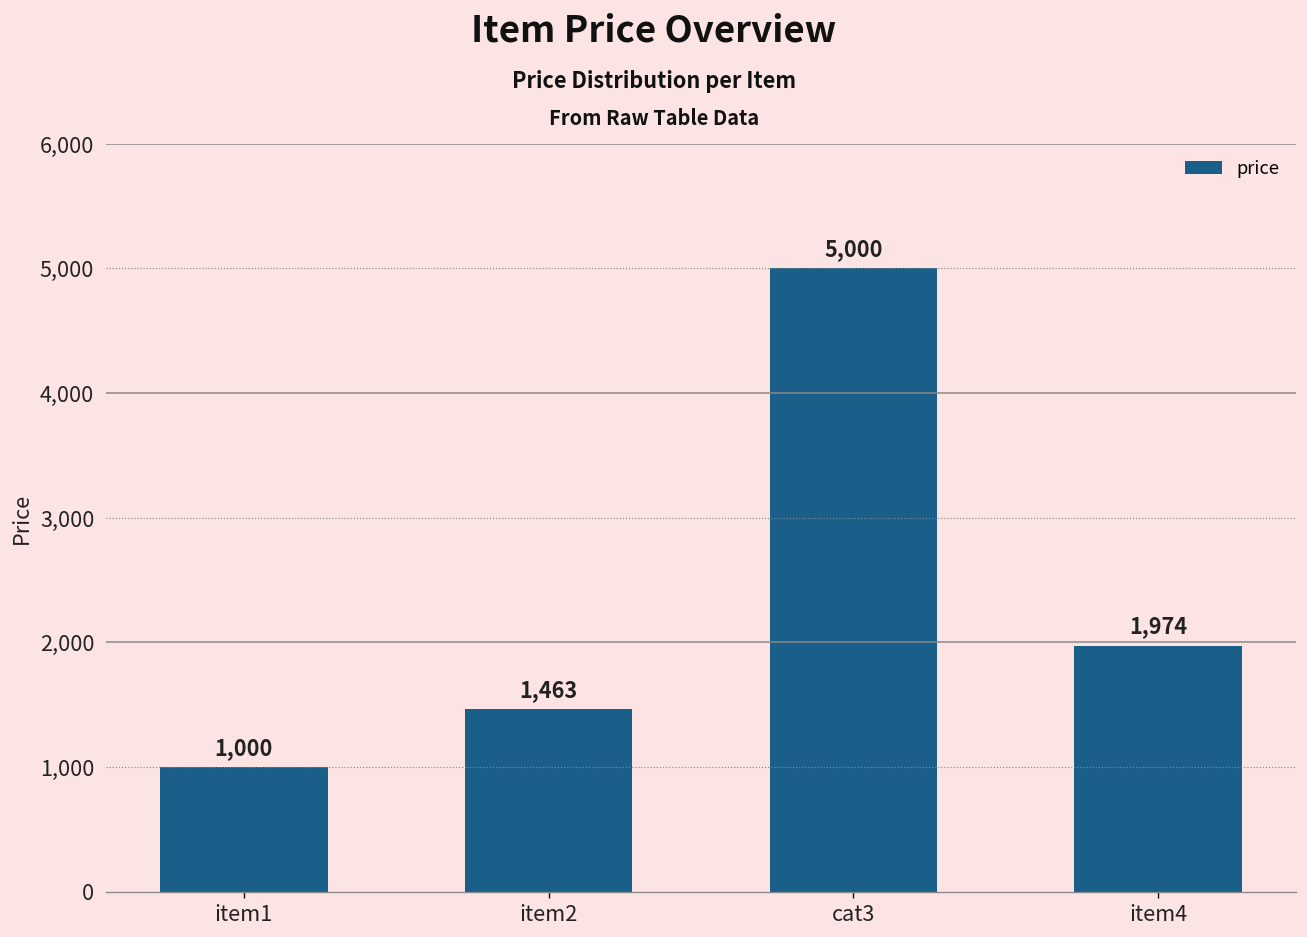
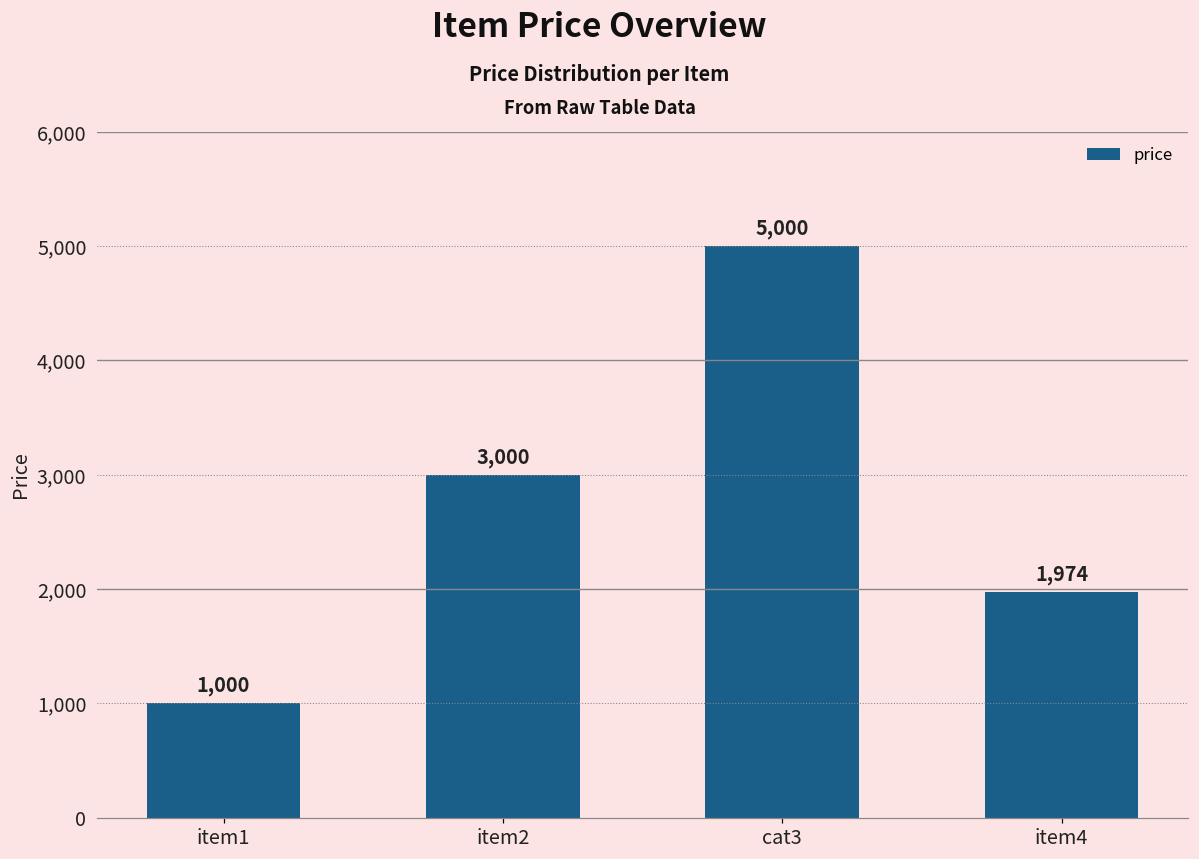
item2: 1,463 -> 3,000
